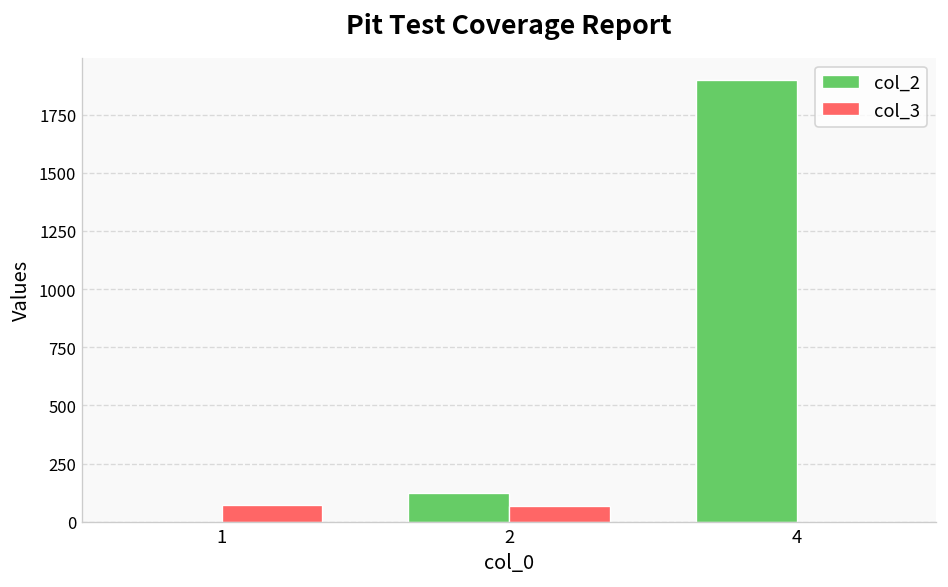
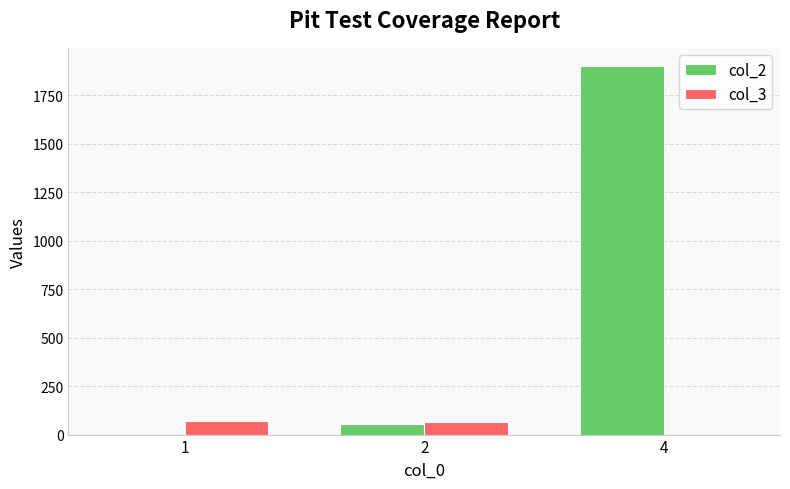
col_2, 2: 120 -> 50
